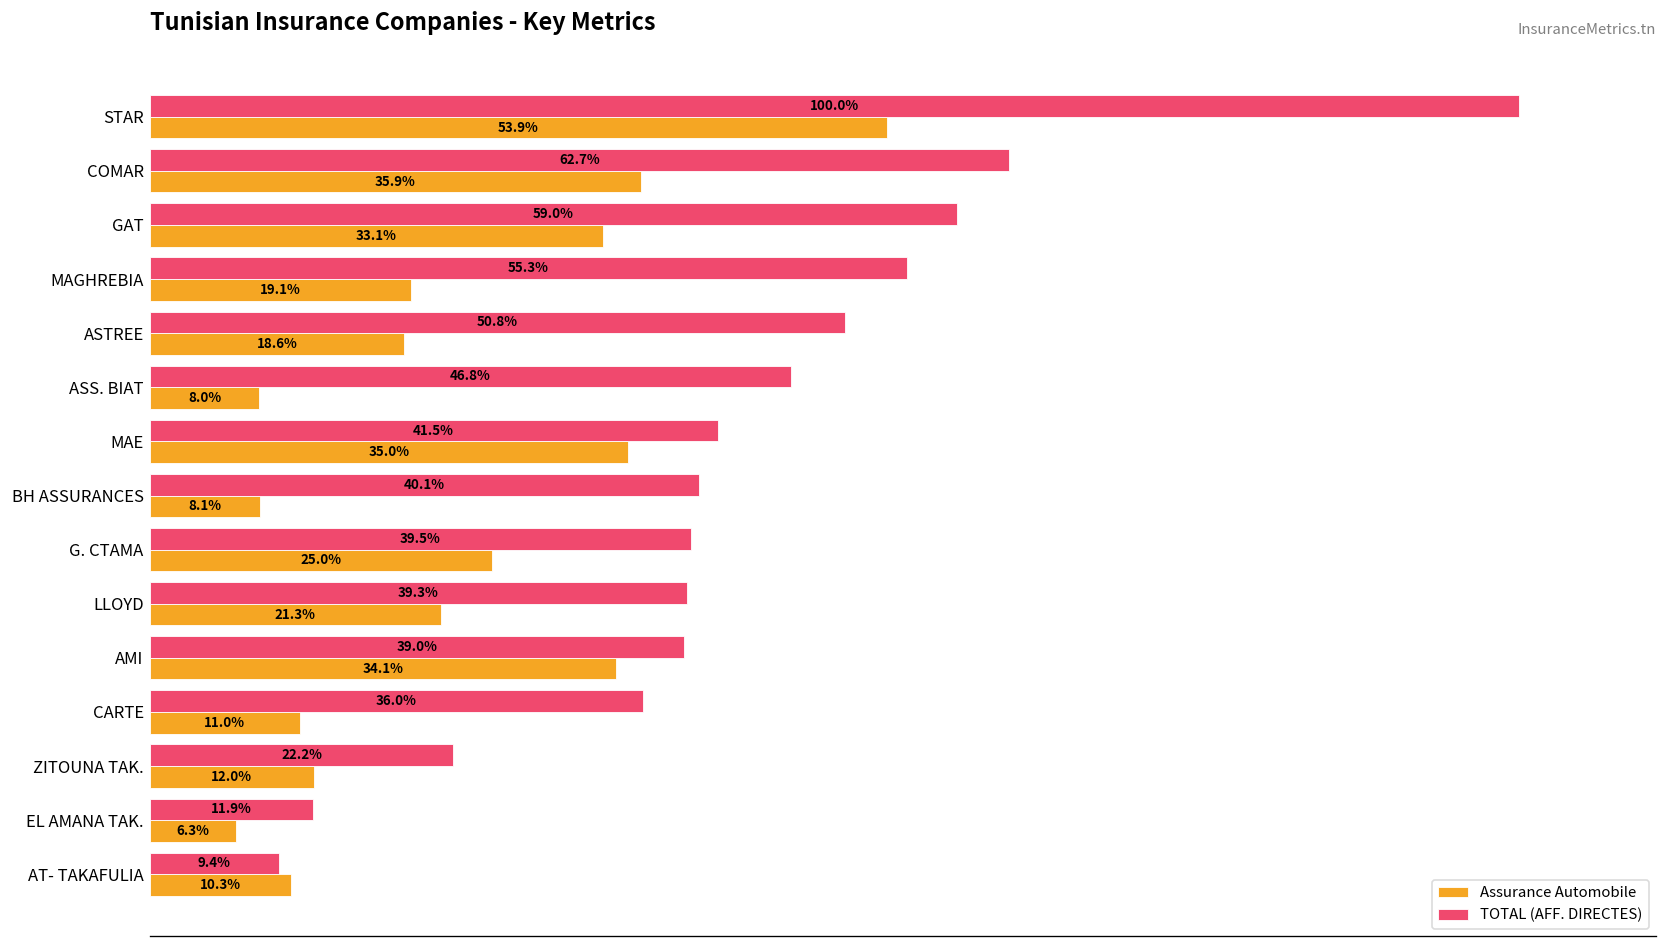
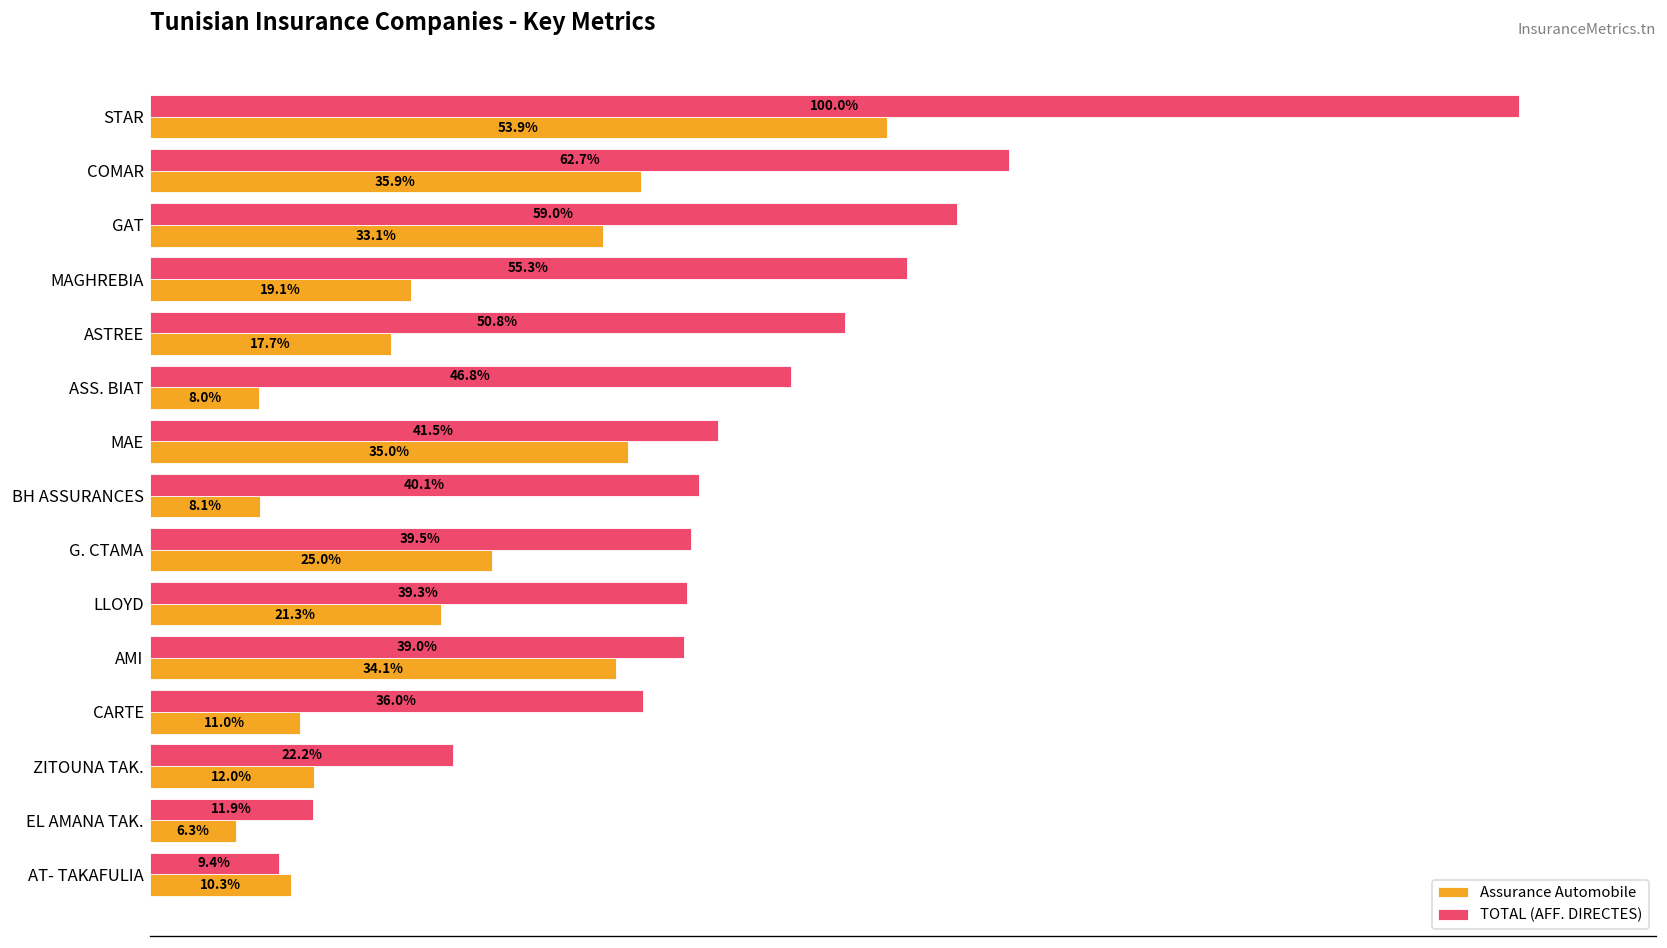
Assurance Automobile, ASTREE: 18.6% -> 17.7%
